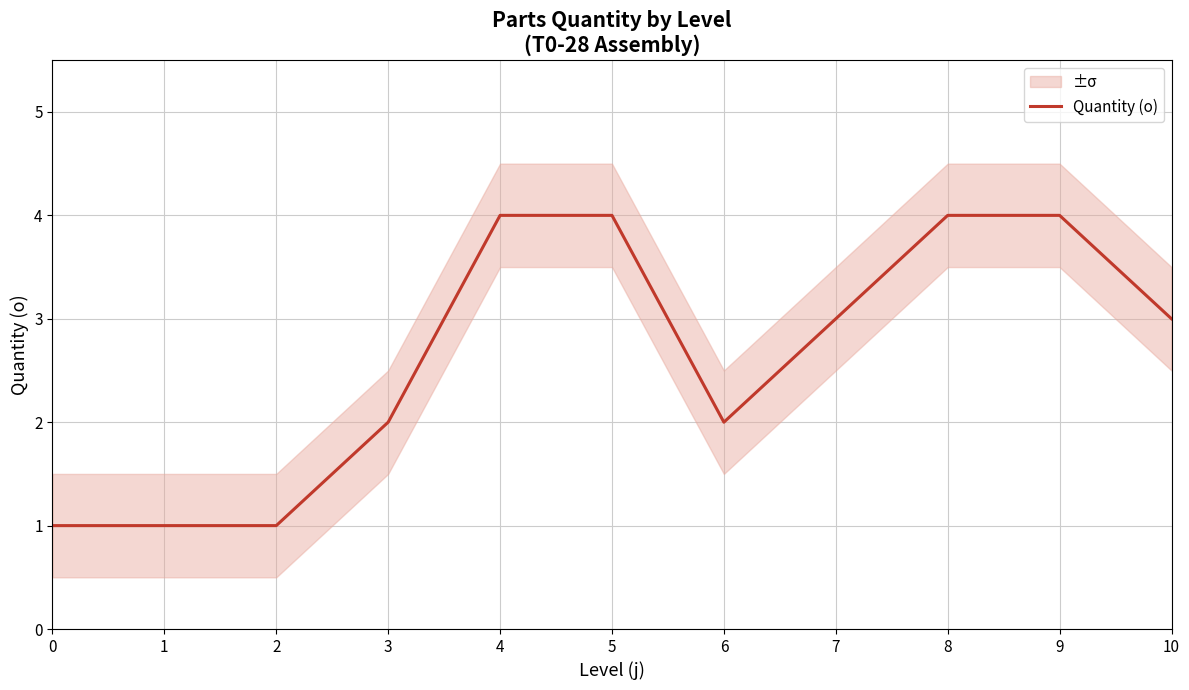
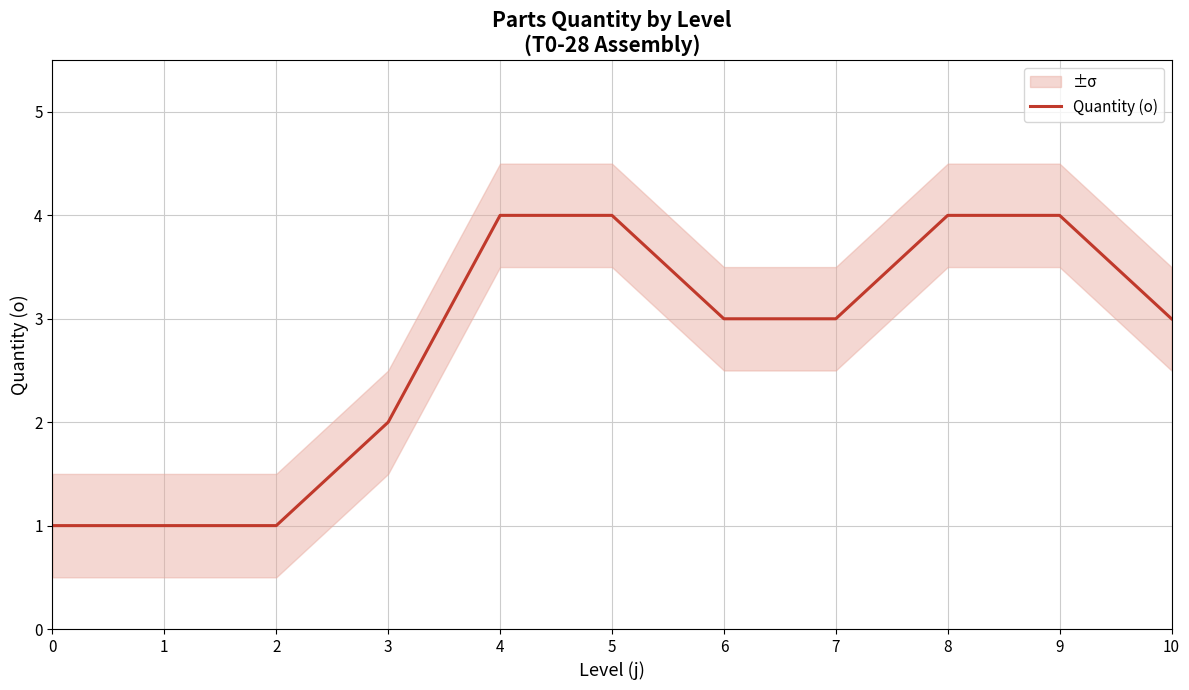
Quantity (o), 6: 2 -> 3
